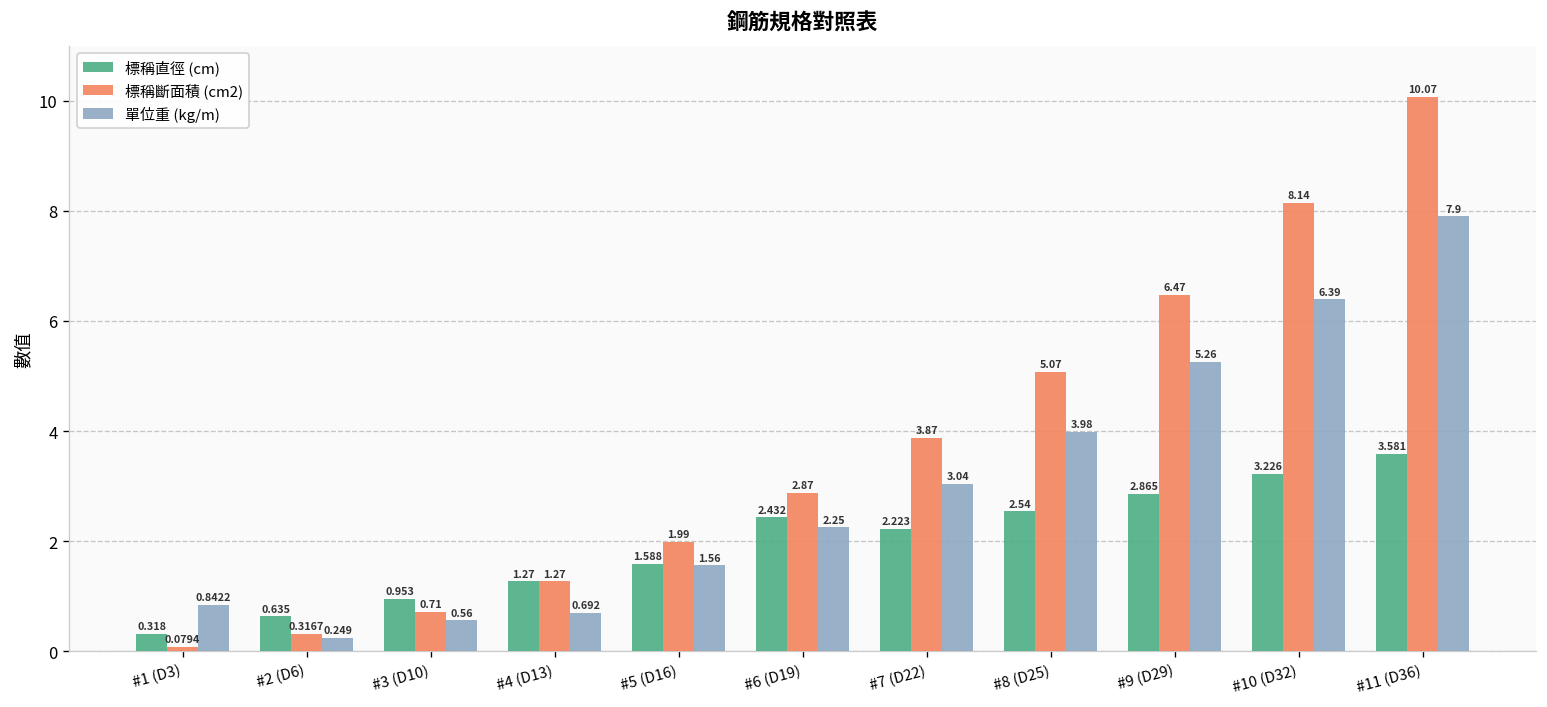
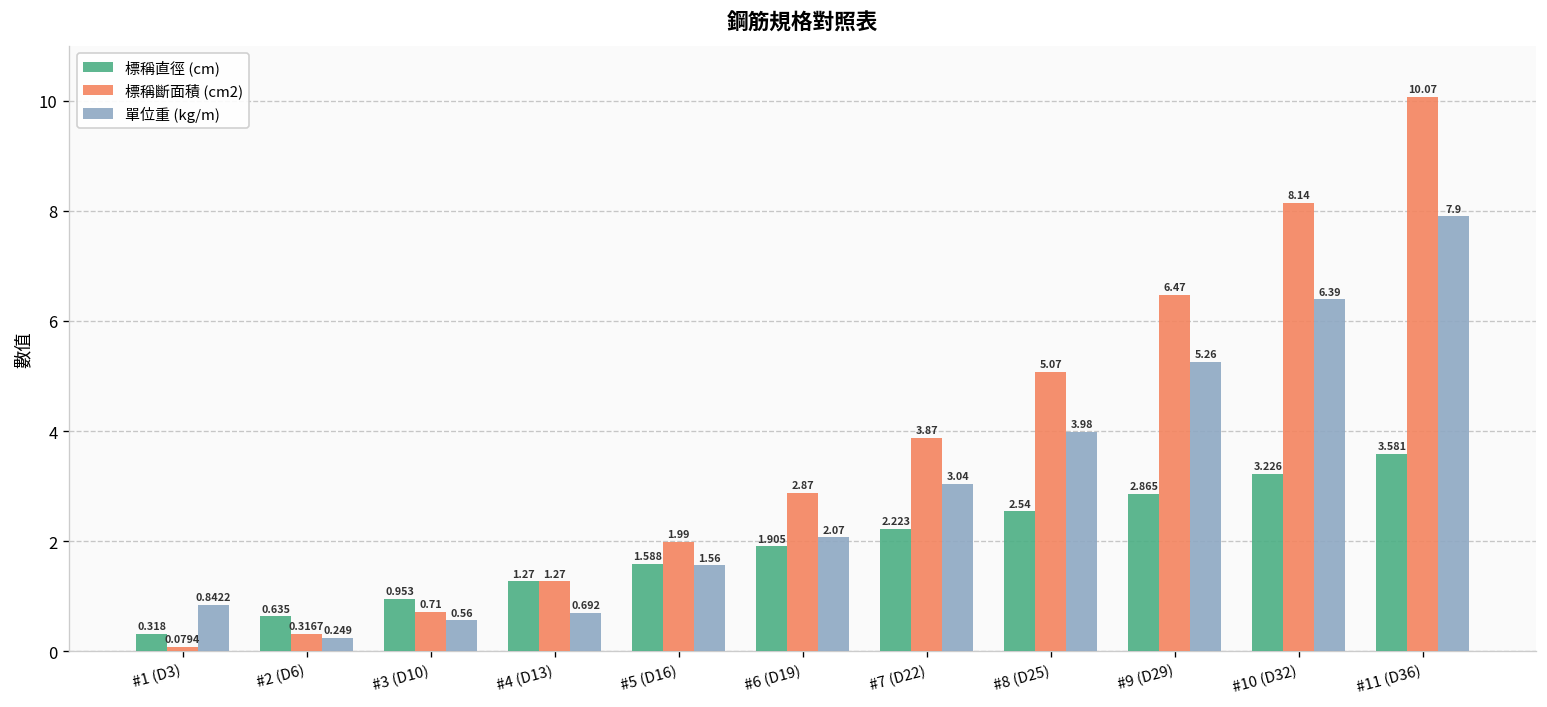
標稱直徑 (cm), #6 (D19): 2.432 -> 1.905
單位重 (kg/m), #6 (D19): 2.25 -> 2.07
